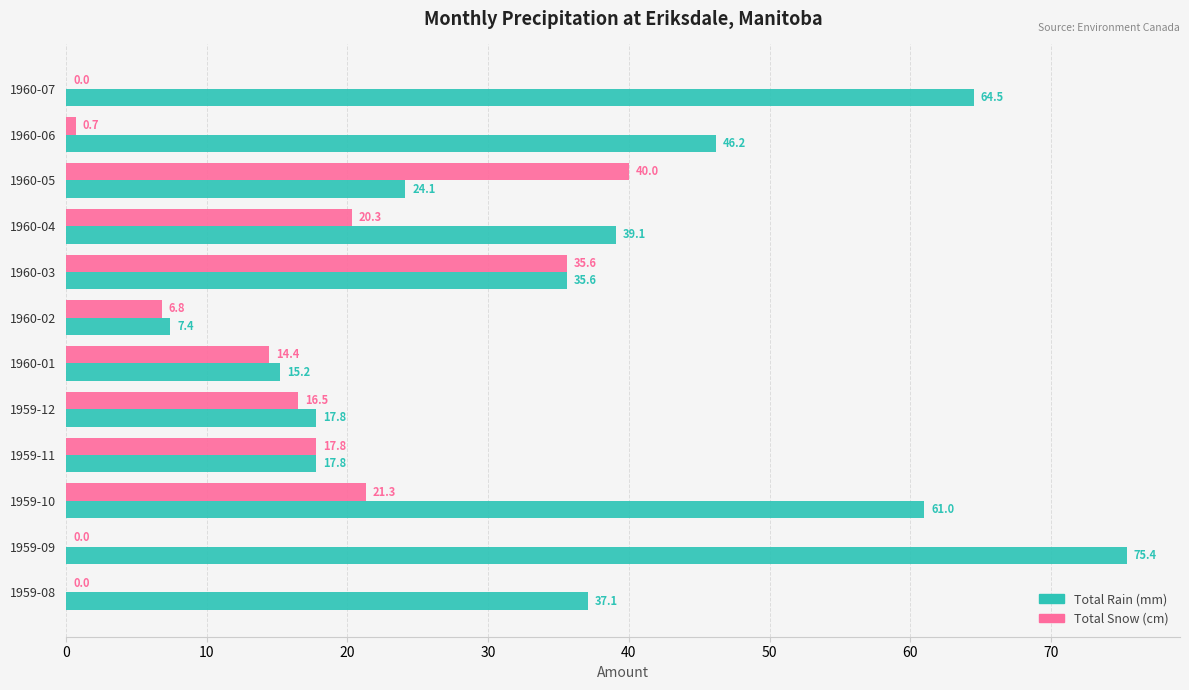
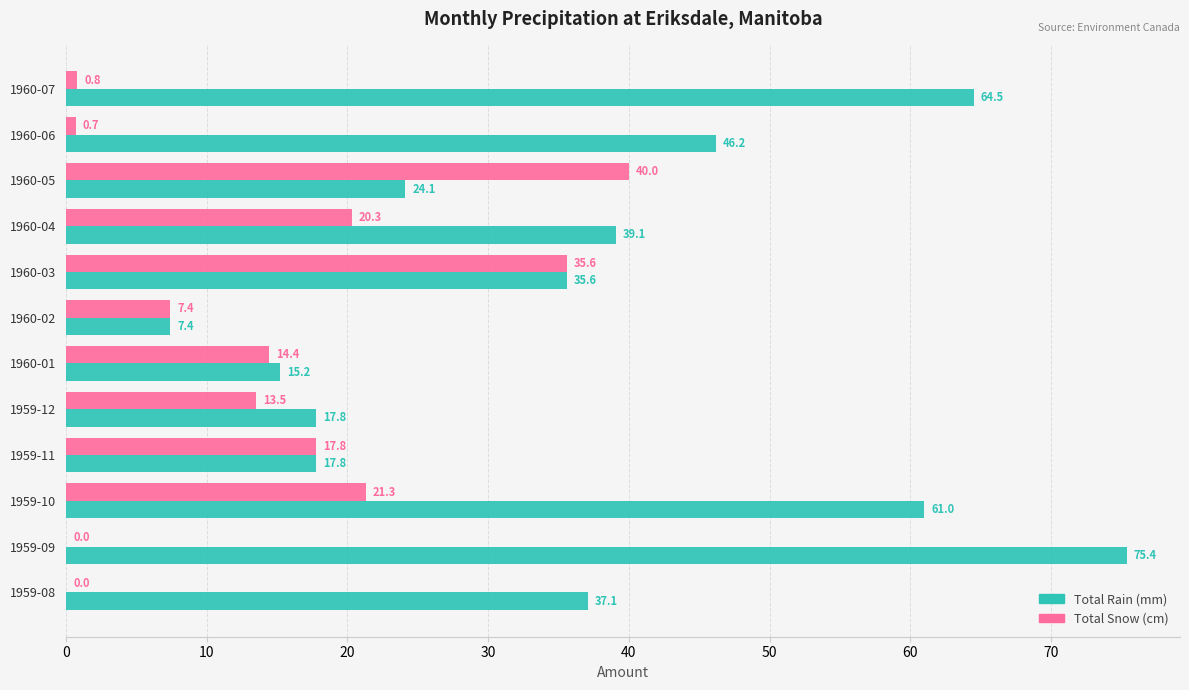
Total Snow (cm), 1960-07: 0.0 -> 0.8
Total Snow (cm), 1960-02: 6.8 -> 7.4
Total Snow (cm), 1959-12: 16.5 -> 13.5
